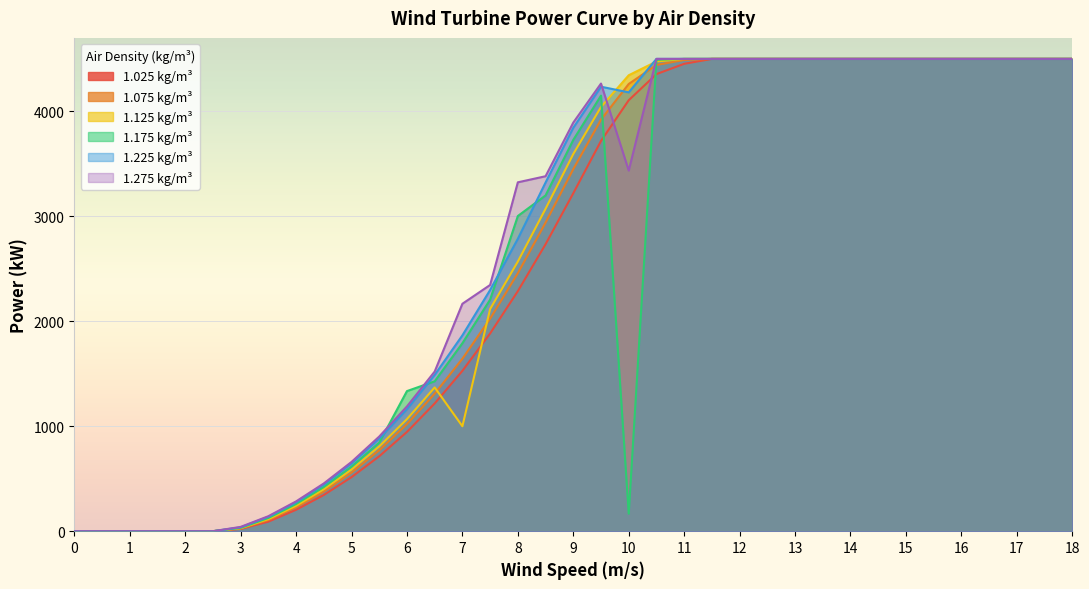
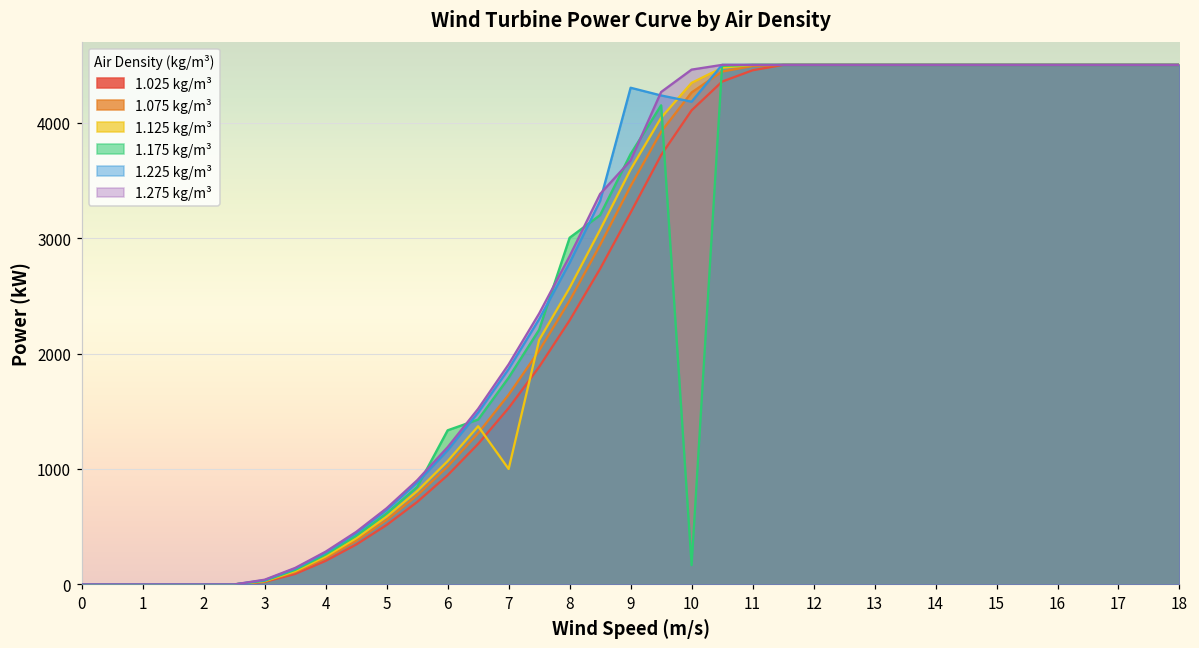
1.275 kg/m³, 7: 2170 -> 1910
1.275 kg/m³, 8: 3320 -> 2840
1.225 kg/m³, 9: 3840 -> 4300
1.275 kg/m³, 9: 3890 -> 3670
1.275 kg/m³, 10: 3440 -> 4460
